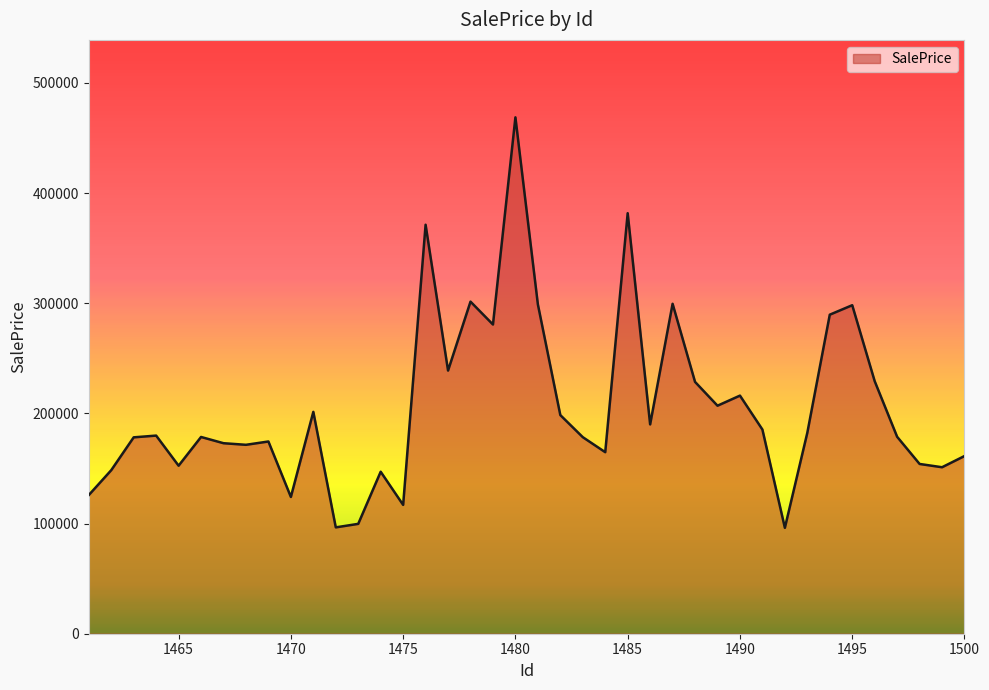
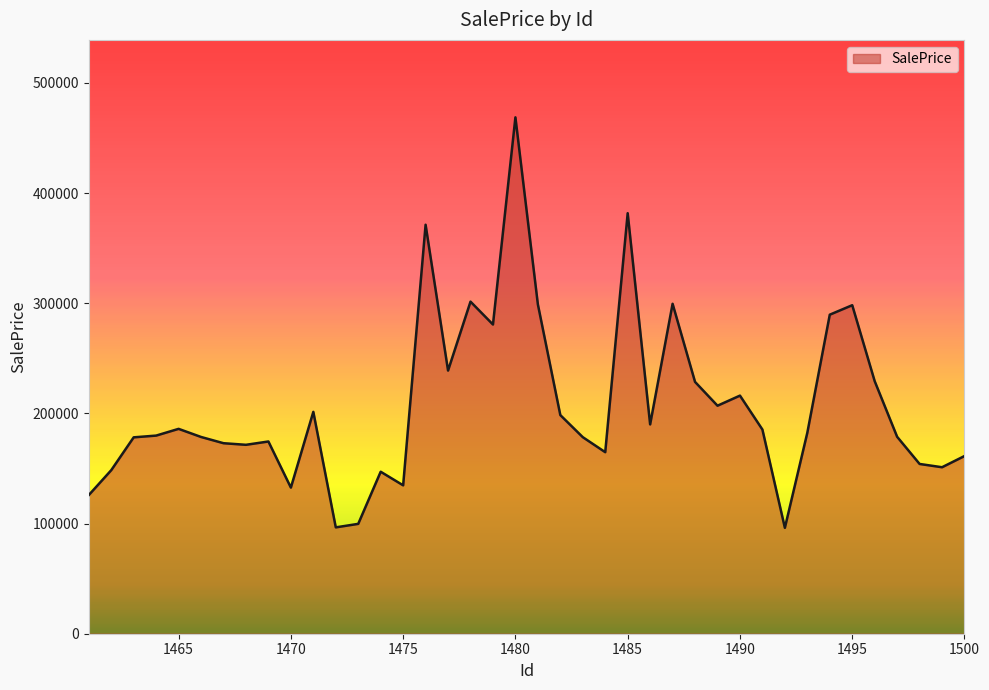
1465: 153000 -> 186000
1470: 124000 -> 133000
1475: 117000 -> 135000
